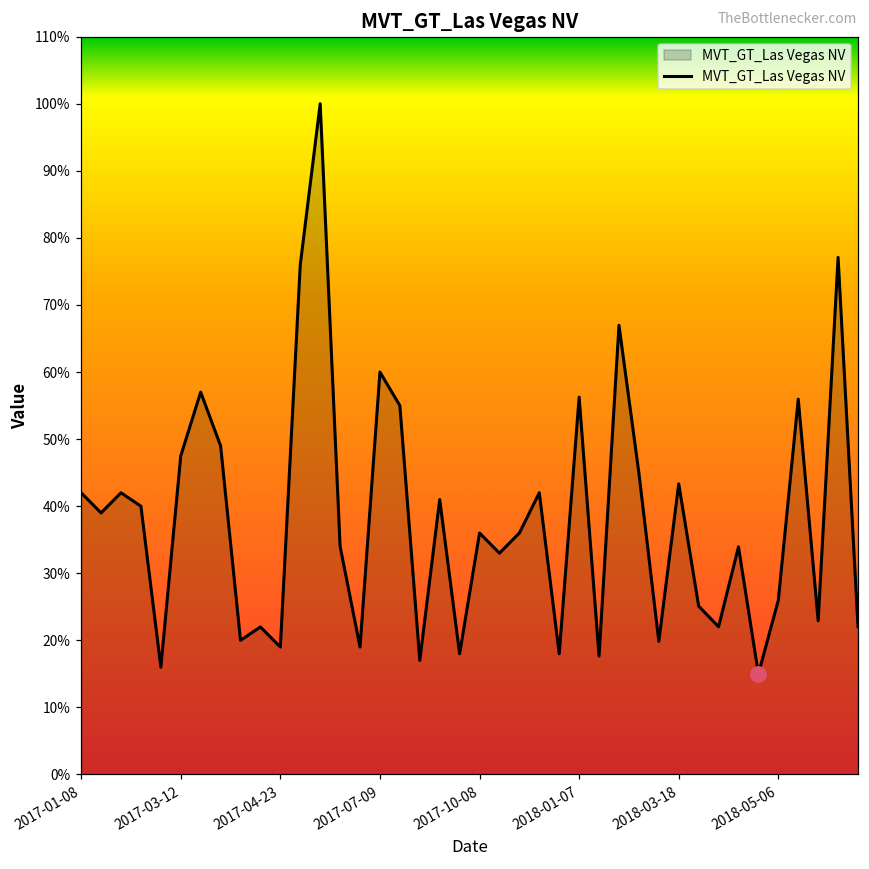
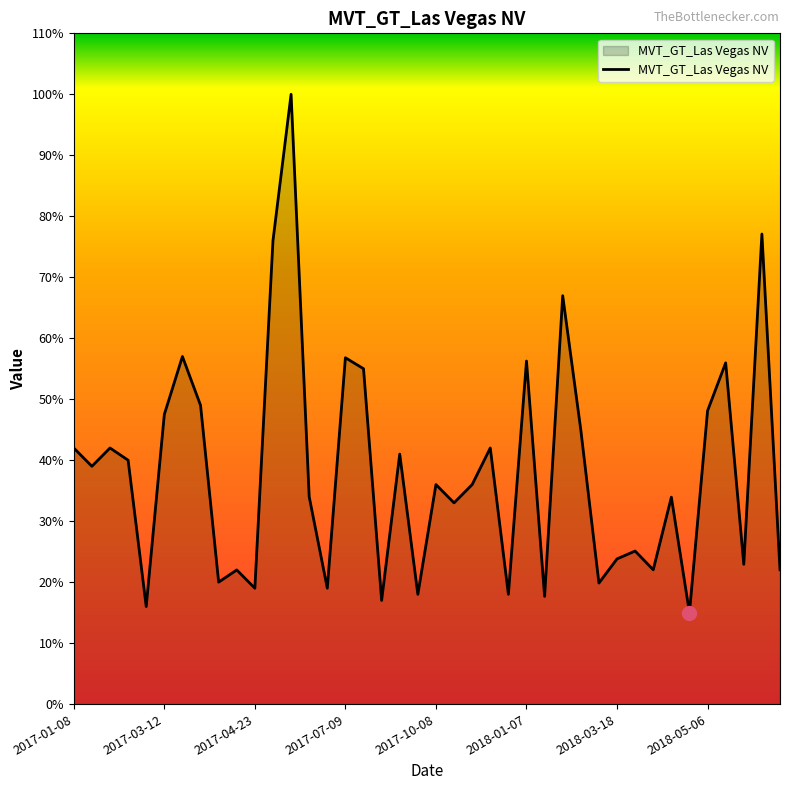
MVT_GT_Las Vegas NV, 2017-07-09: 60% -> 57%
MVT_GT_Las Vegas NV, 2018-03-18: 43% -> 24%
MVT_GT_Las Vegas NV, 2018-05-06: 26% -> 48%
